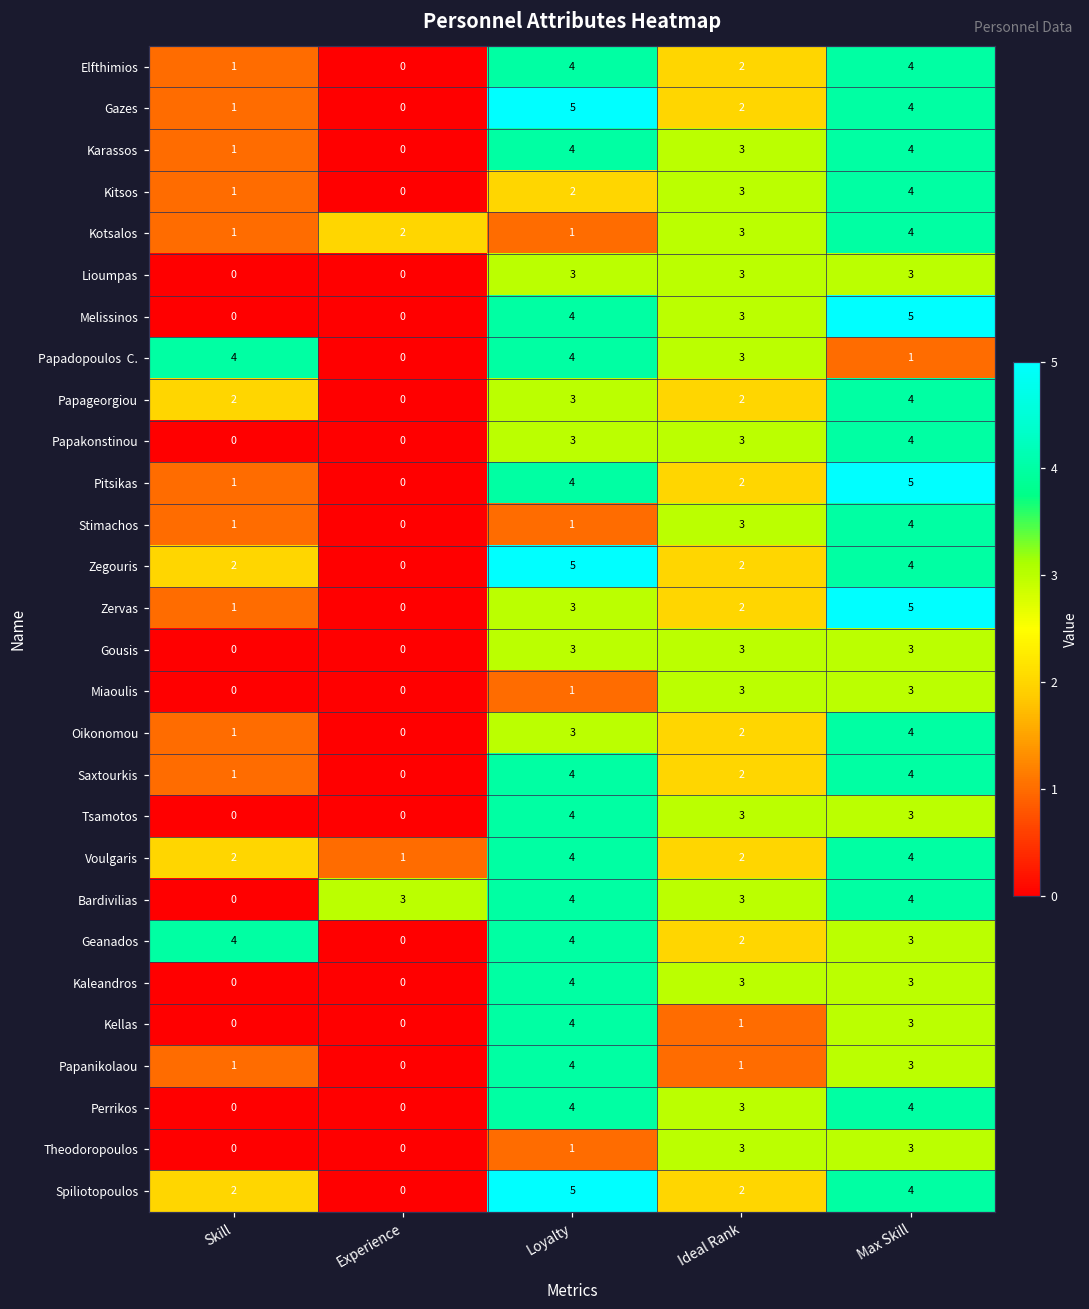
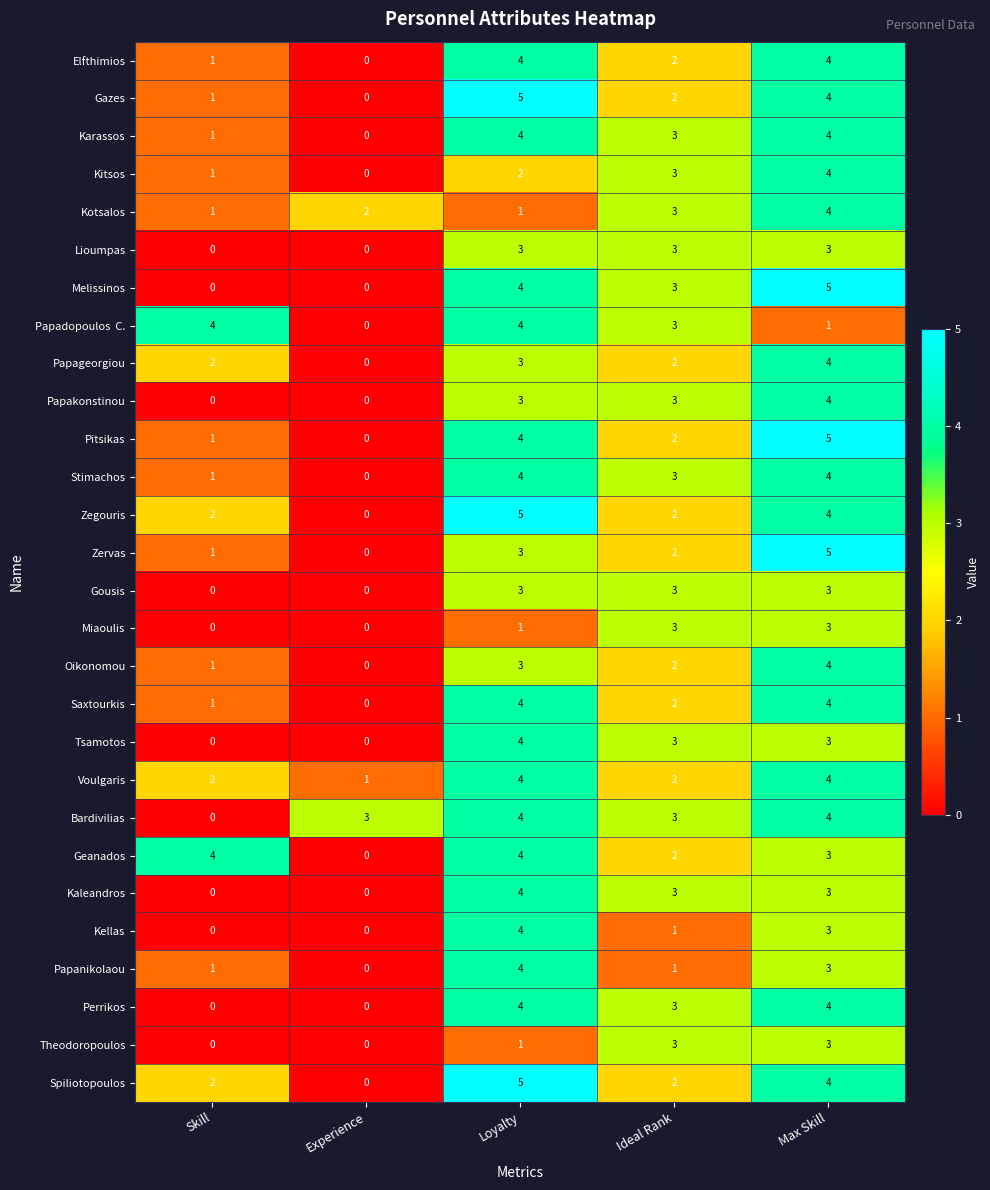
Stimachos, Loyalty: 1 -> 4
